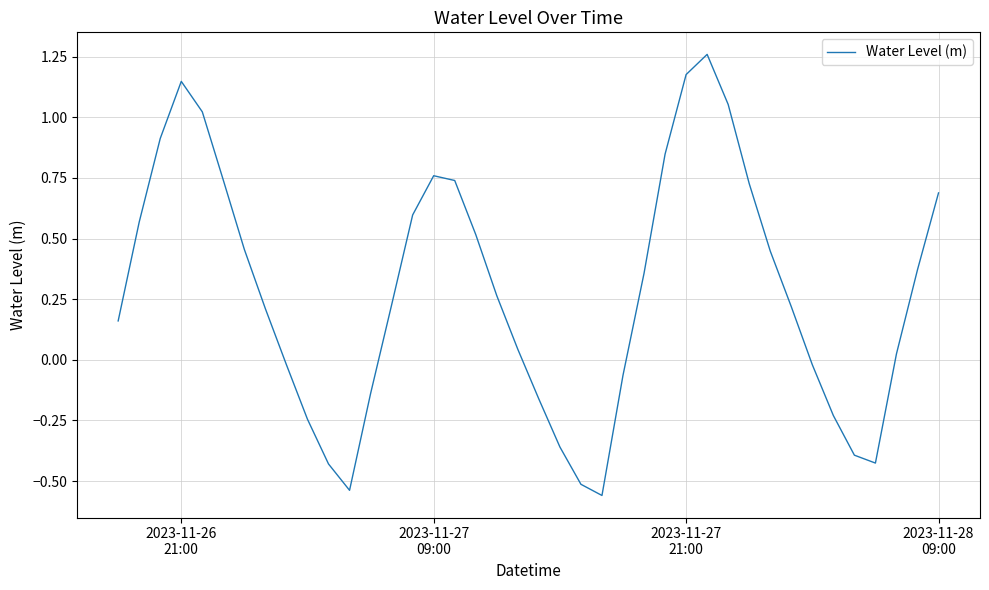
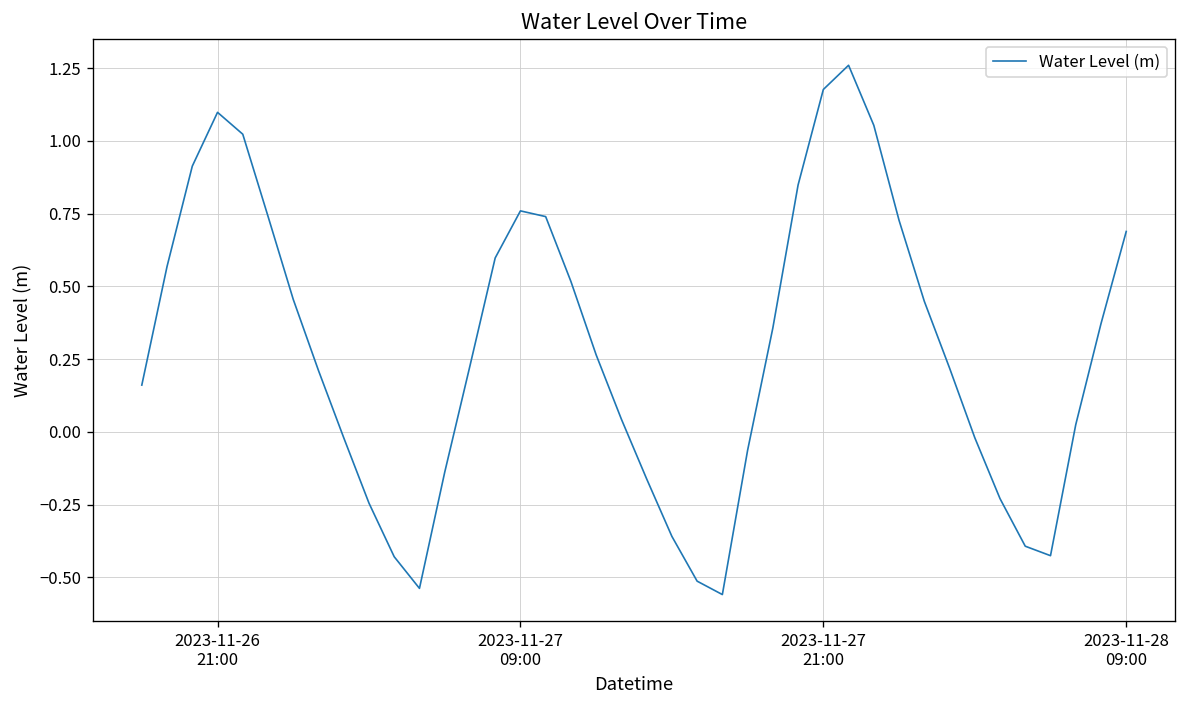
2023-11-26 21:00: 1.15 -> 1.10
